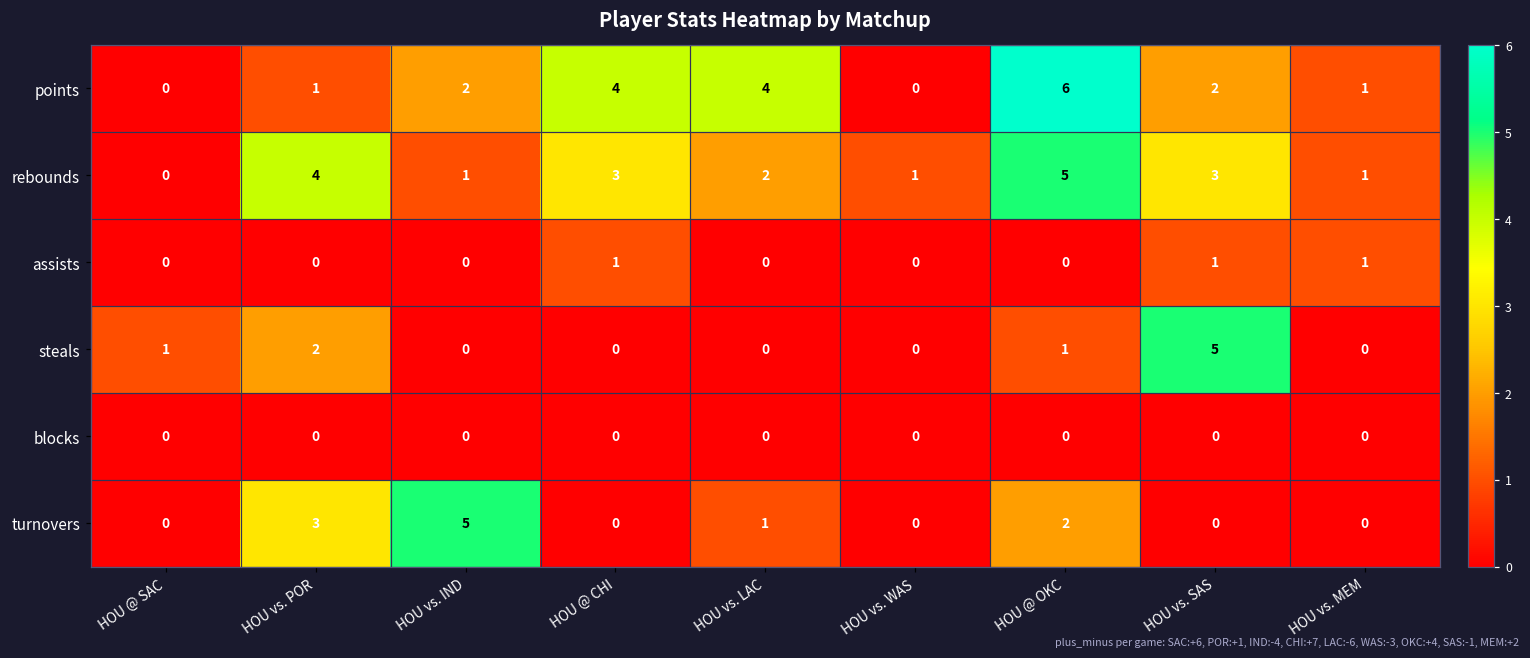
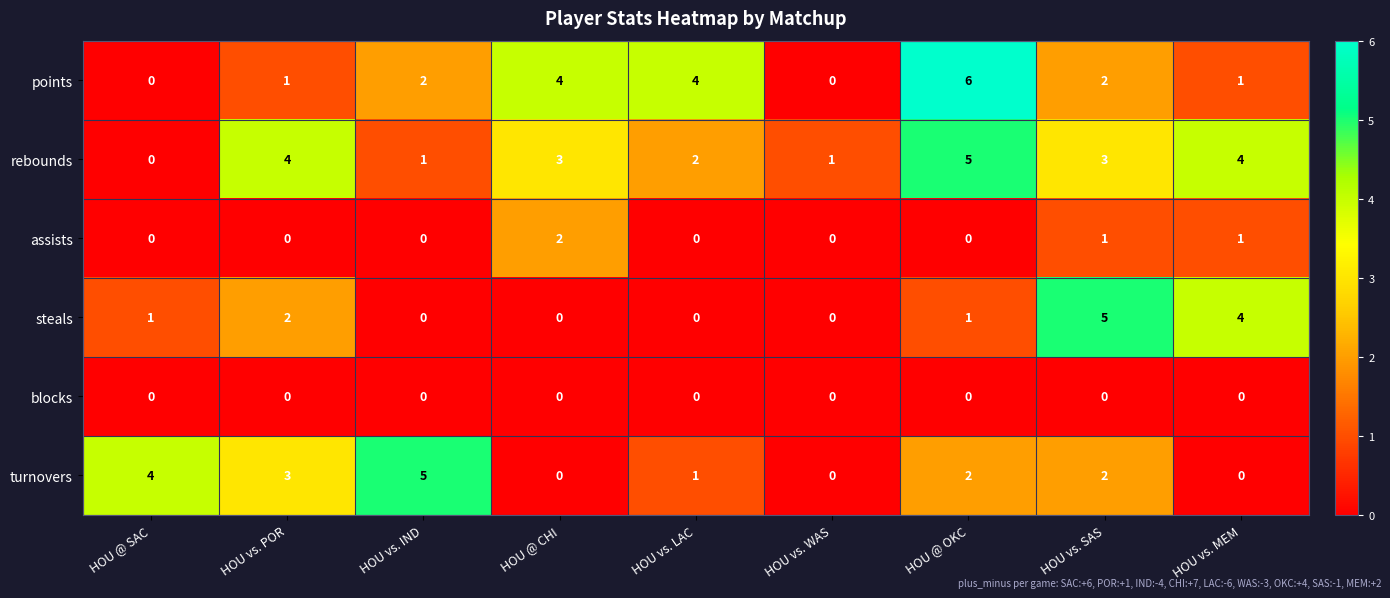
rebounds, HOU vs. MEM: 1 -> 4
assists, HOU @ CHI: 1 -> 2
steals, HOU vs. MEM: 0 -> 4
turnovers, HOU @ SAC: 0 -> 4
turnovers, HOU vs. SAS: 0 -> 2
